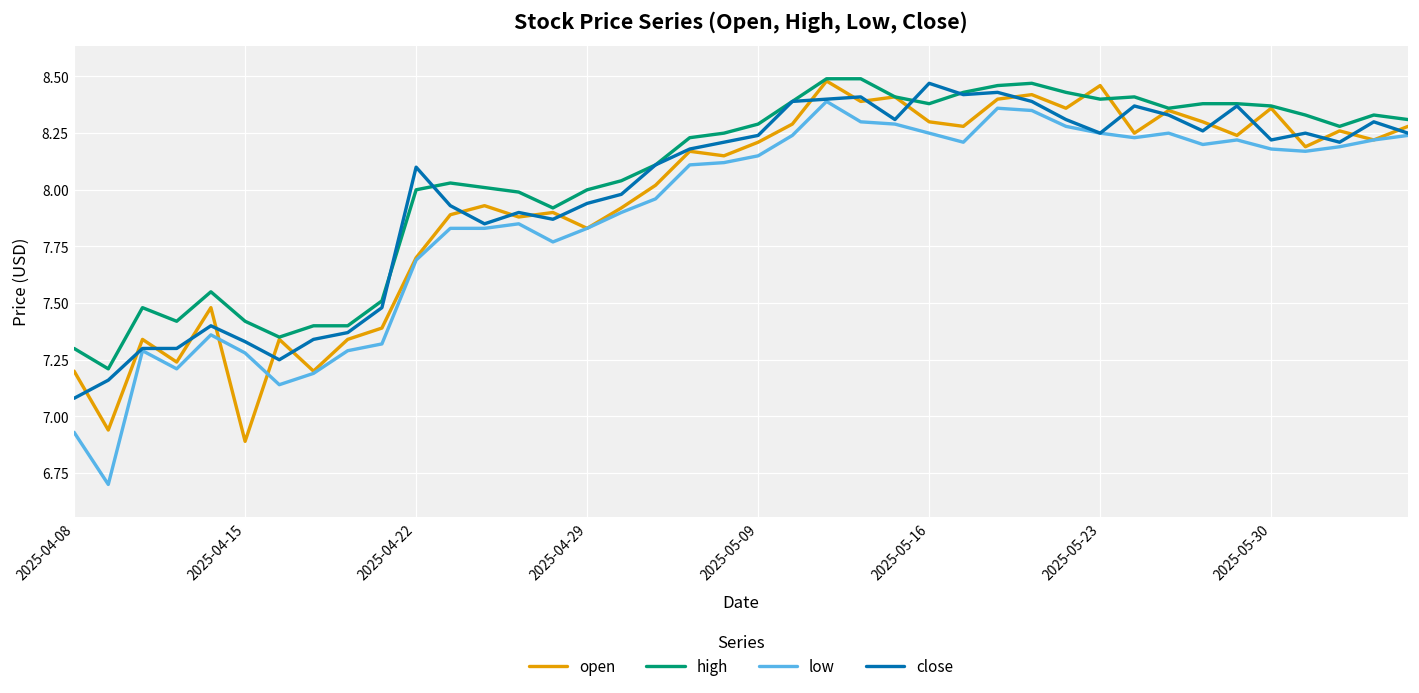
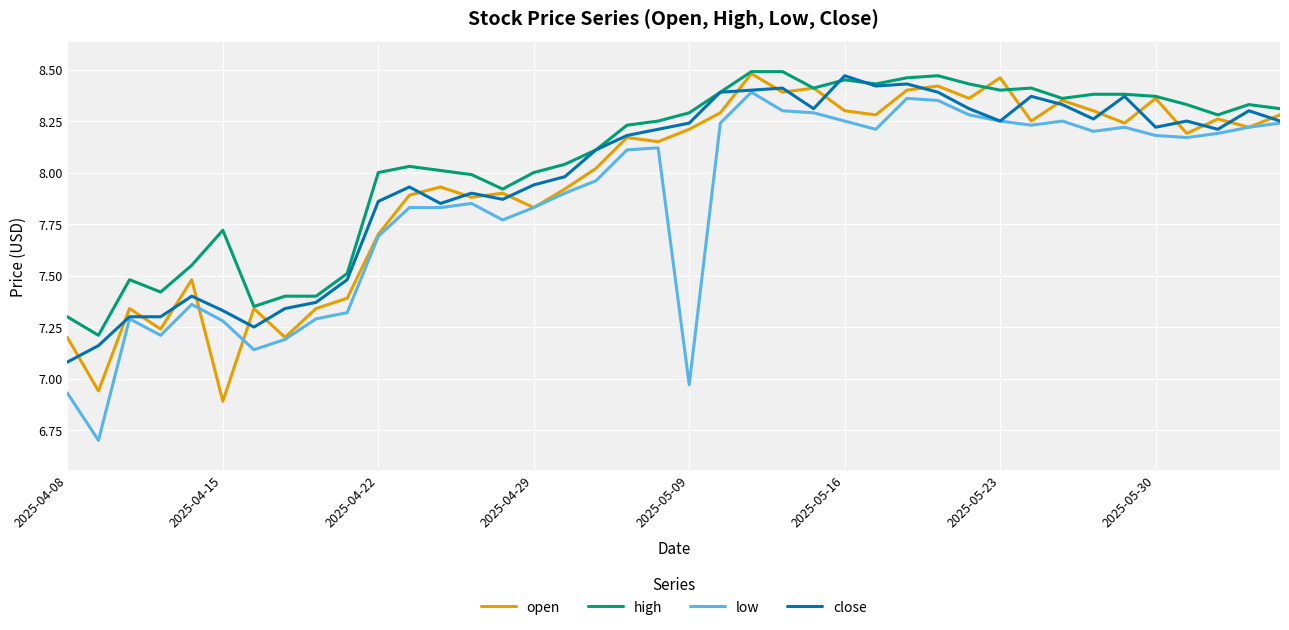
high, 2025-04-15: 7.42 -> 7.72
close, 2025-04-22: 8.10 -> 7.86
low, 2025-05-09: 8.15 -> 6.97
high, 2025-05-16: 8.38 -> 8.45
